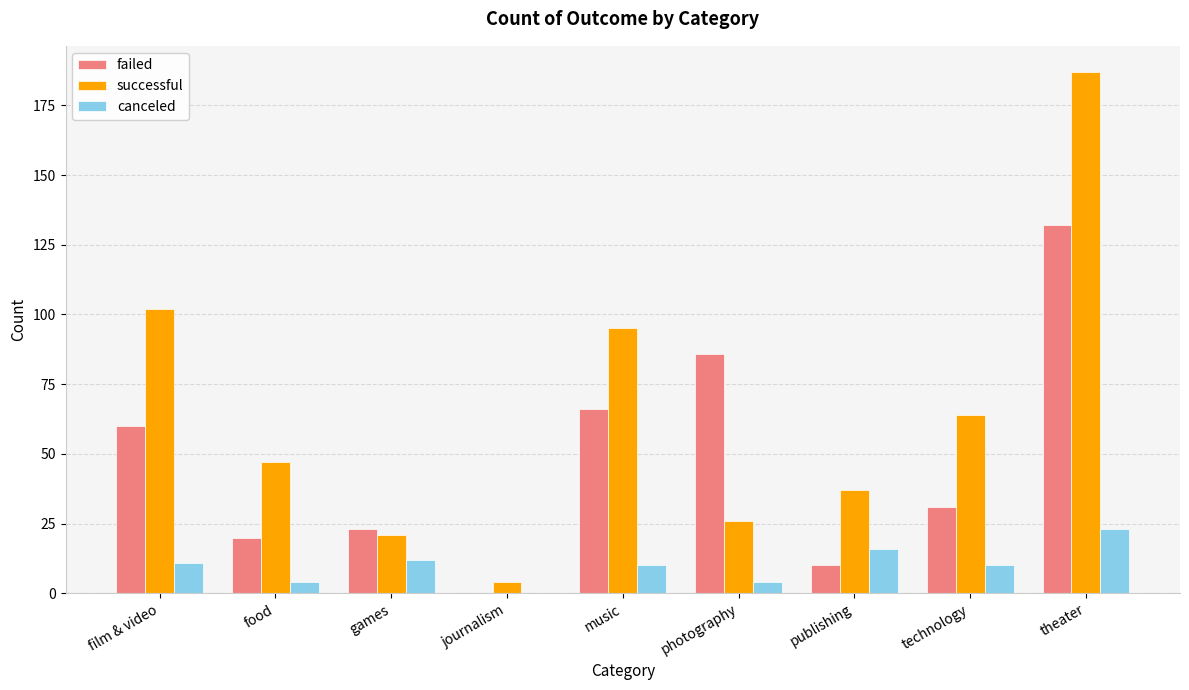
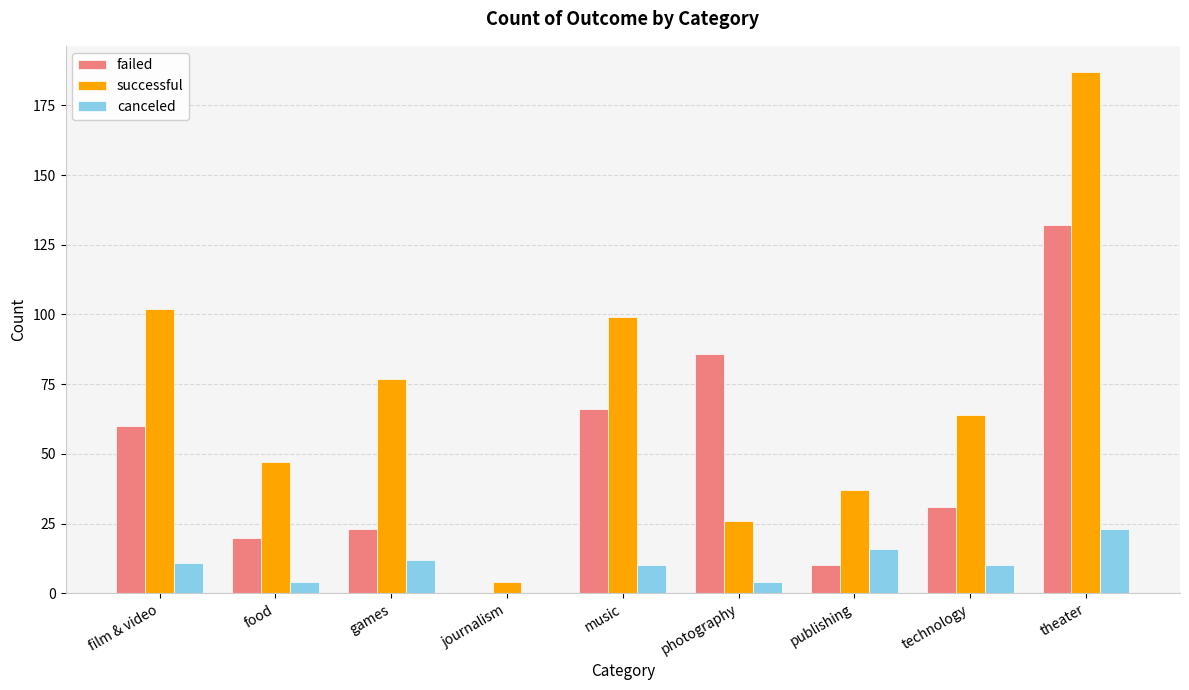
successful, games: 21 -> 77
successful, music: 95 -> 99
